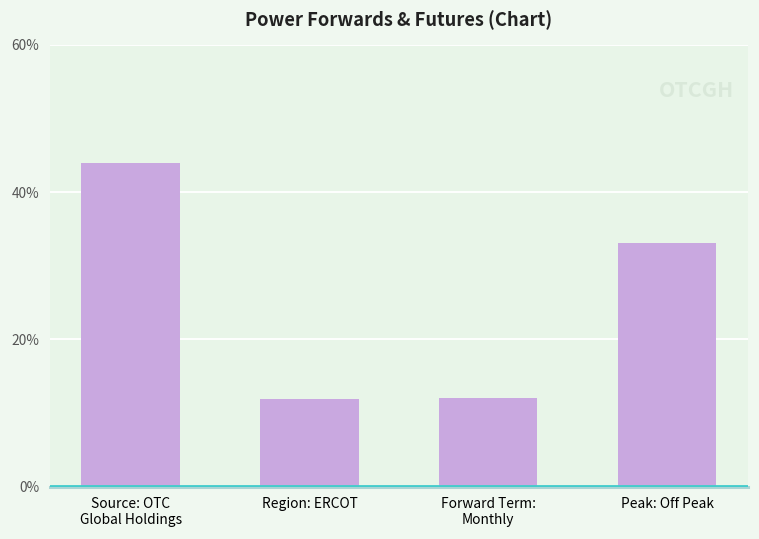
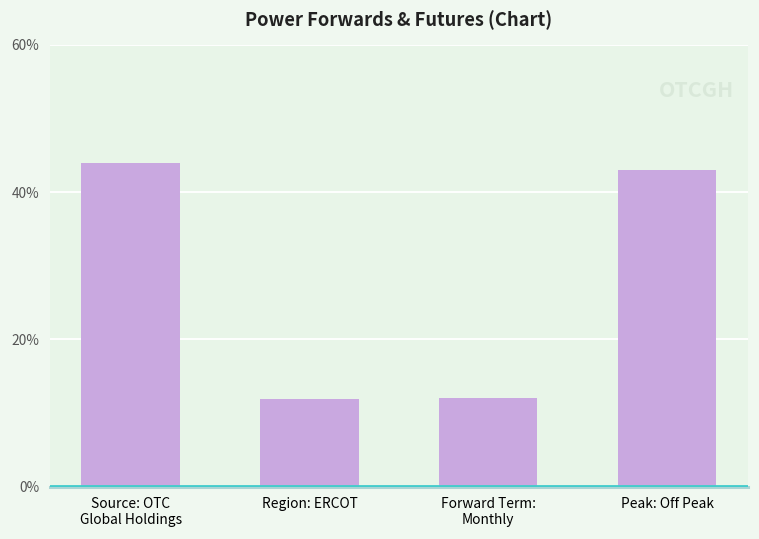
Peak: Off Peak: 33% -> 43%
